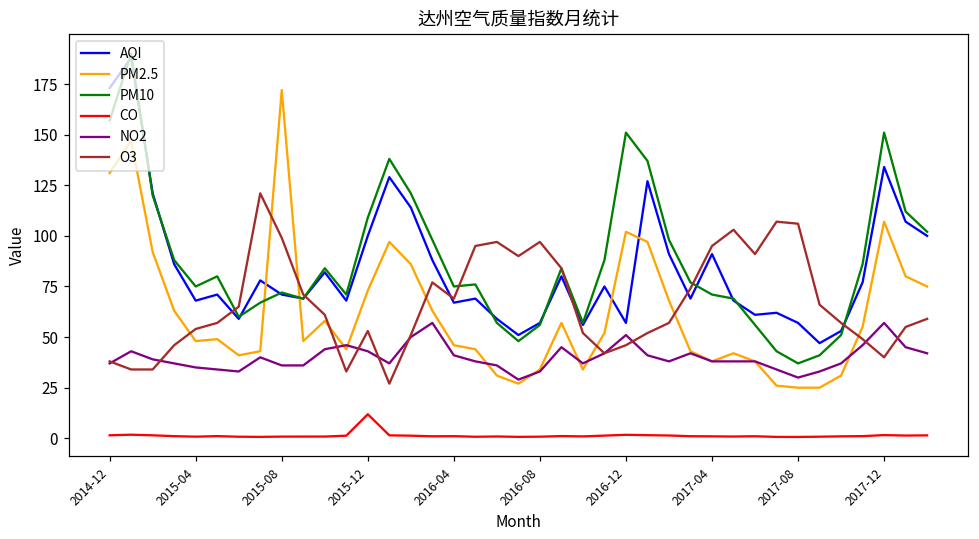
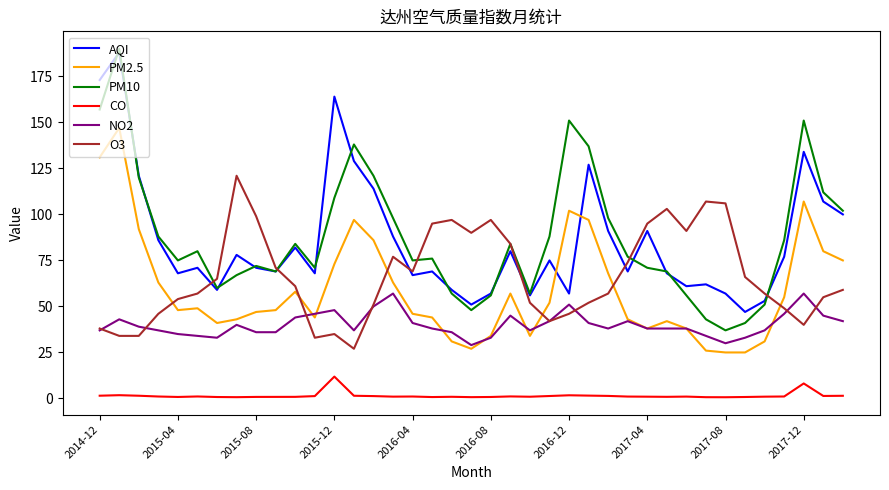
PM2.5, 2015-08: 172 -> 47
AQI, 2015-12: 100 -> 164
NO2, 2015-12: 43 -> 48
O3, 2015-12: 53 -> 35
CO, 2017-12: 2 -> 8
